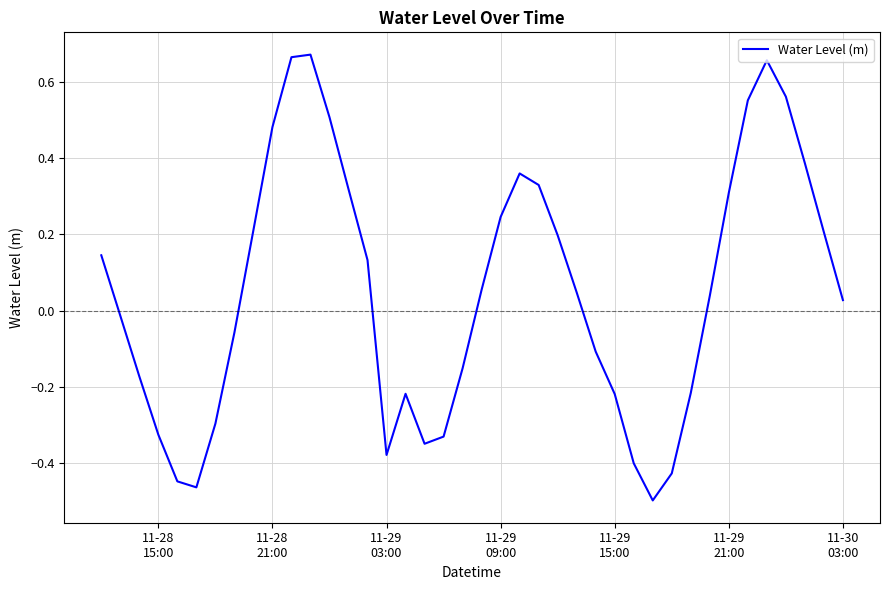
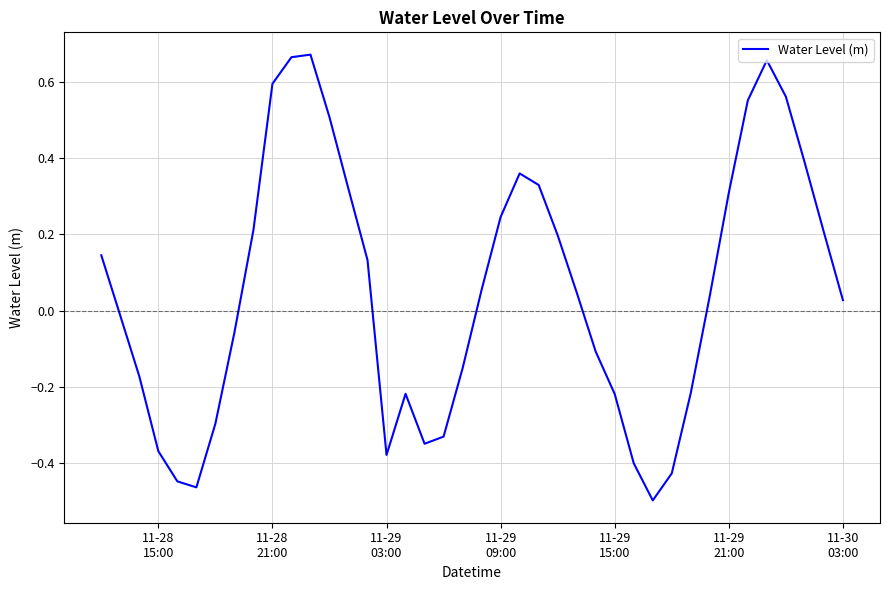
11-28 15:00: -0.33 -> -0.37
11-28 21:00: 0.48 -> 0.60
